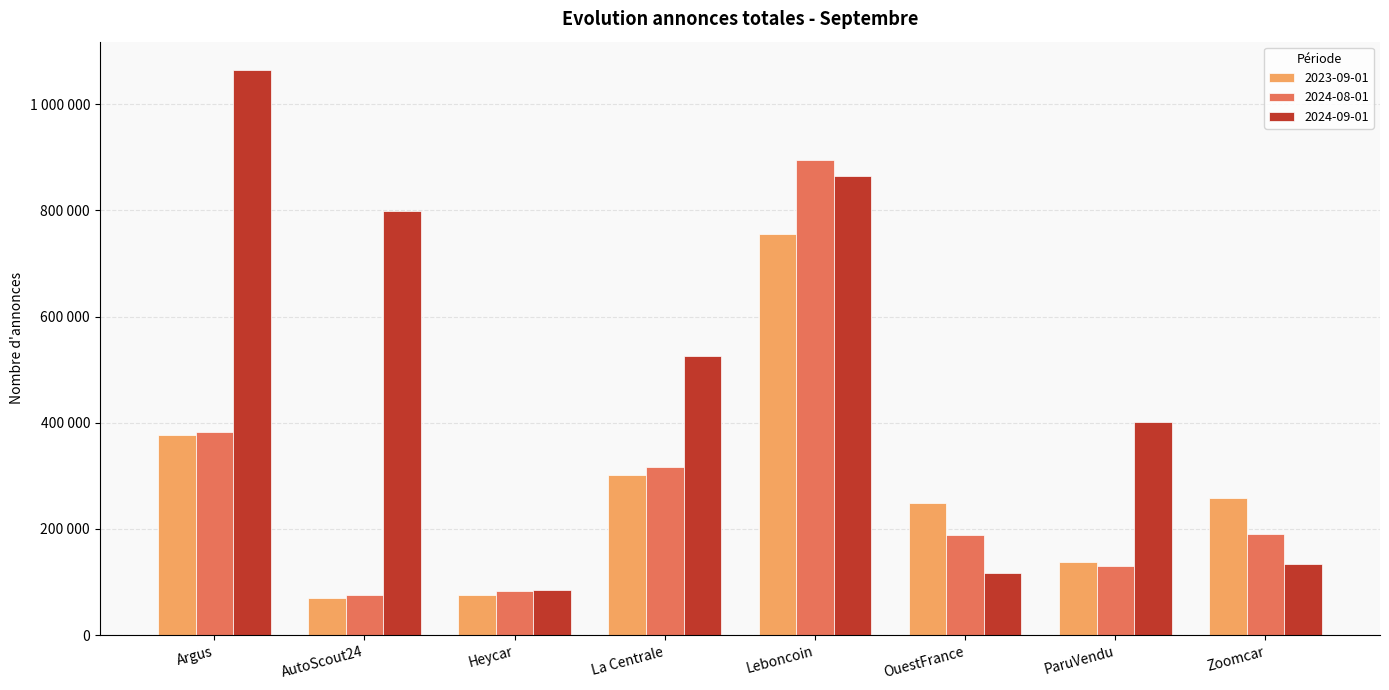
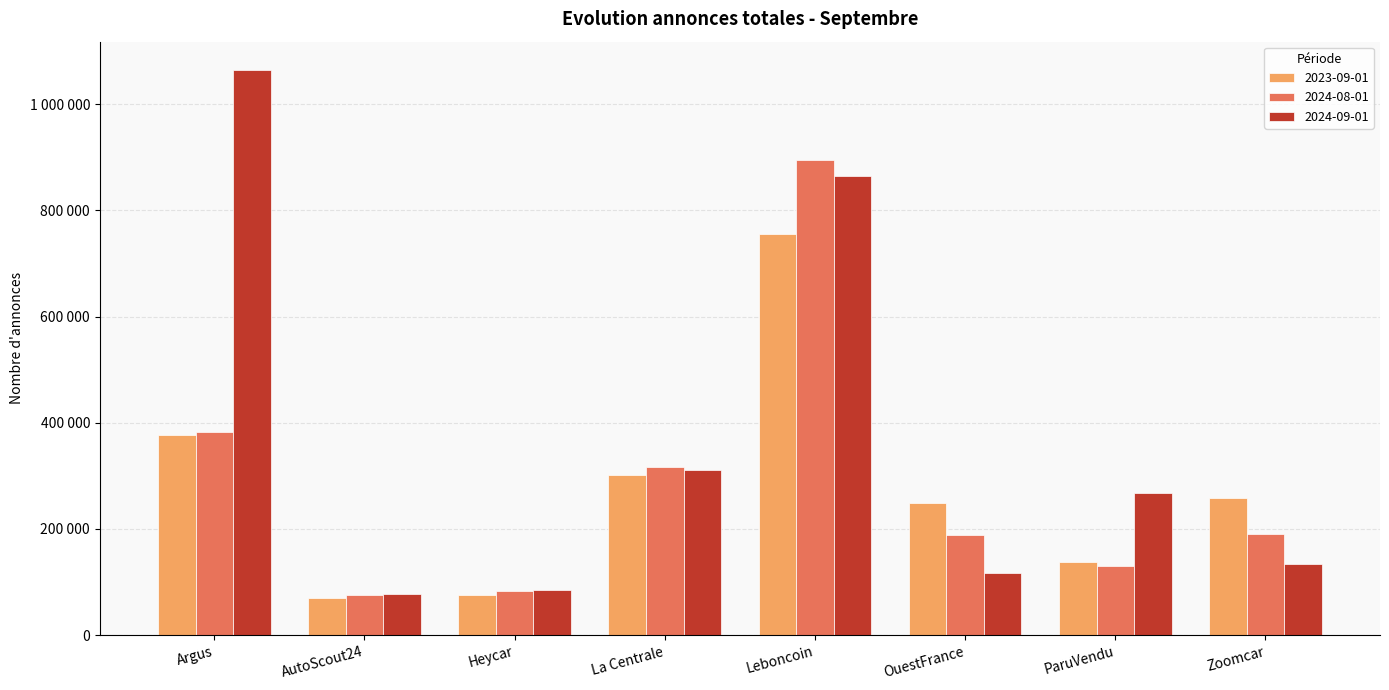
2024-09-01, AutoScout24: 800000 -> 80000
2024-09-01, La Centrale: 530000 -> 310000
2024-09-01, ParuVendu: 400000 -> 270000
